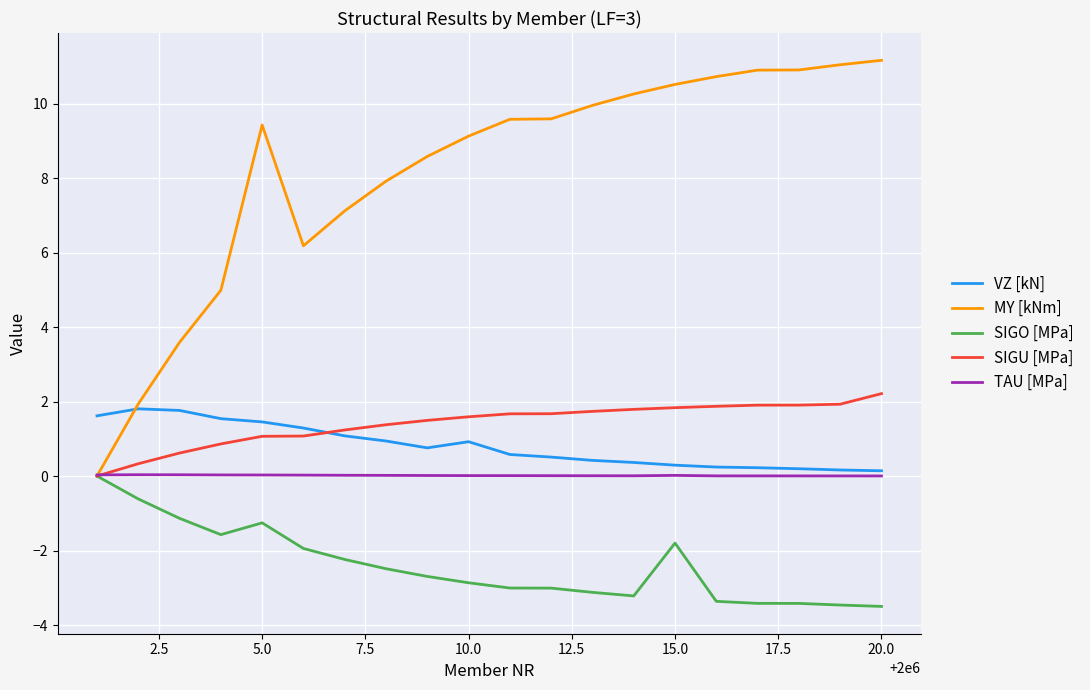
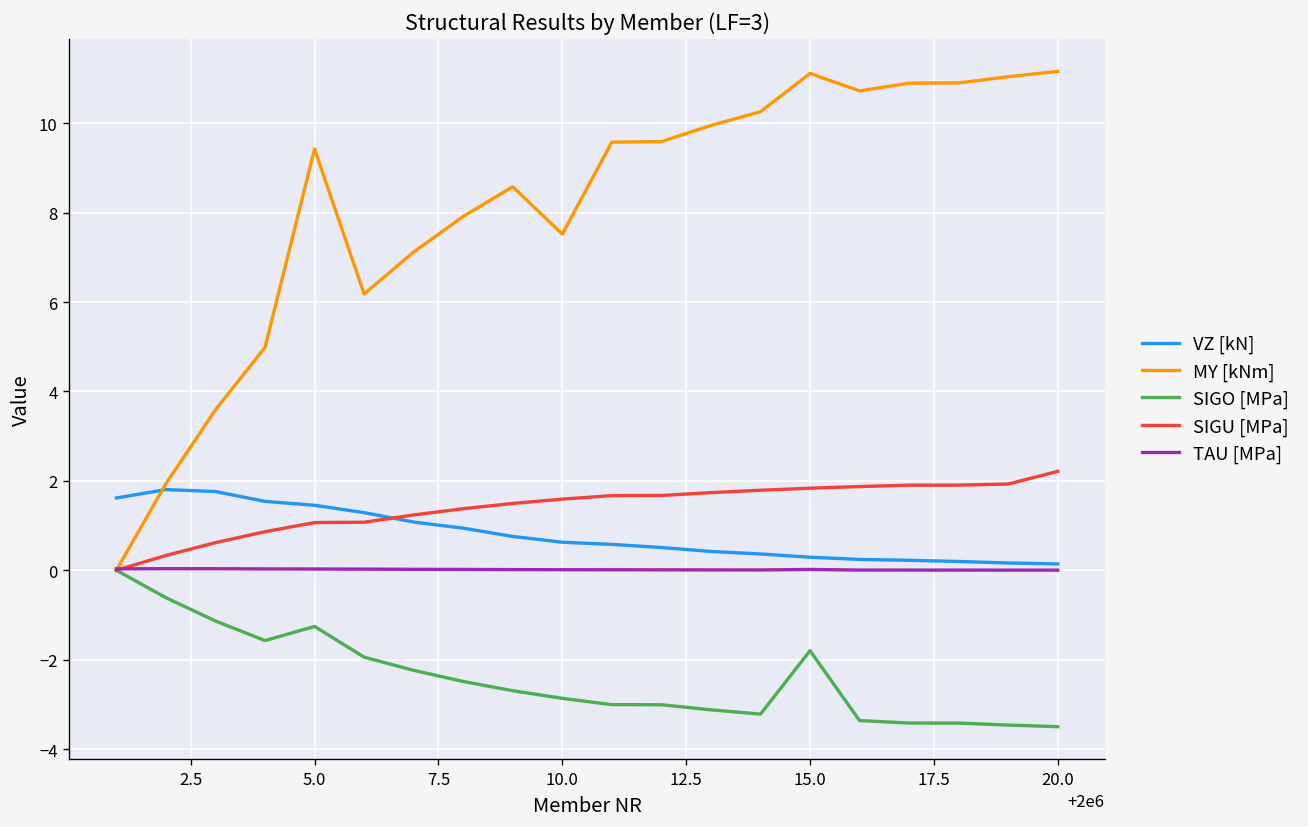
VZ [kN], 10.0: 0.9 -> 0.6
MY [kNm], 10.0: 9.1 -> 7.5
MY [kNm], 15.0: 10.5 -> 11.1
